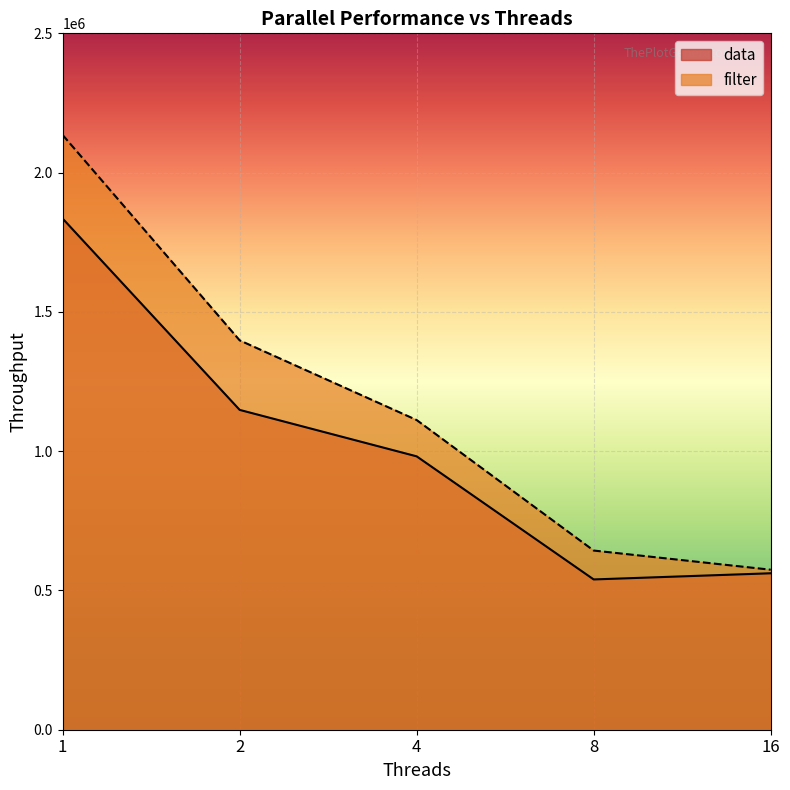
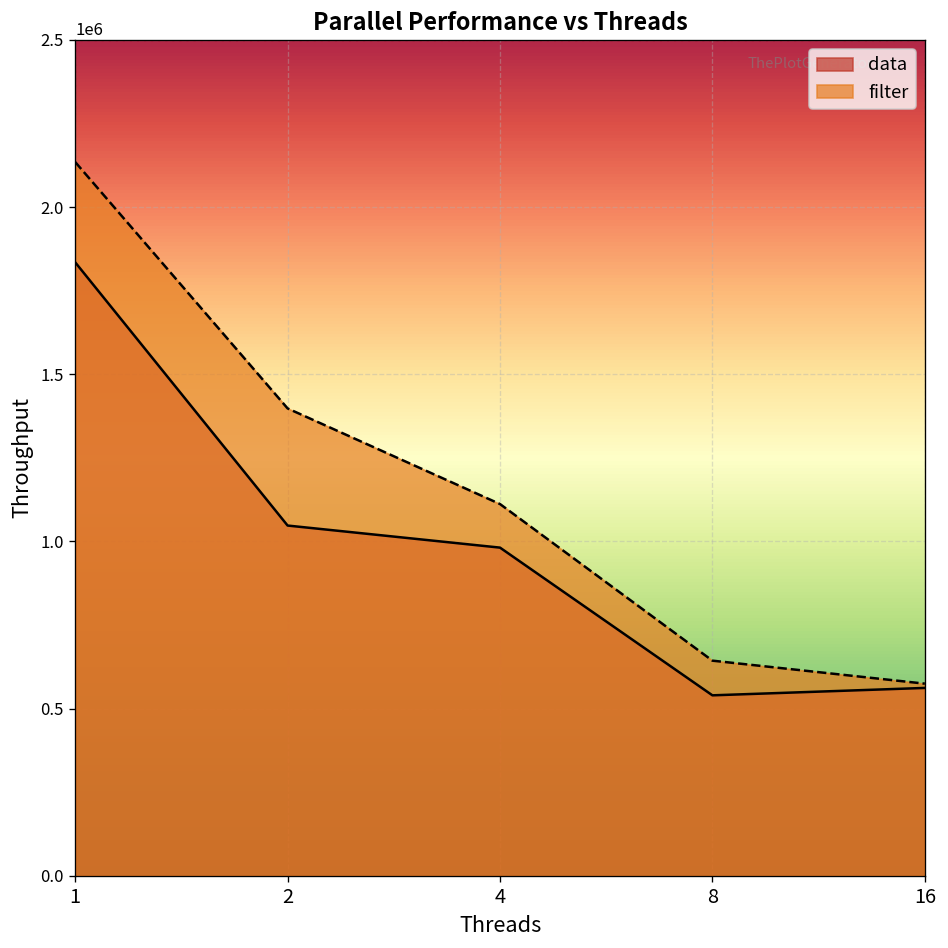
data, 2: 1150000 -> 1050000
